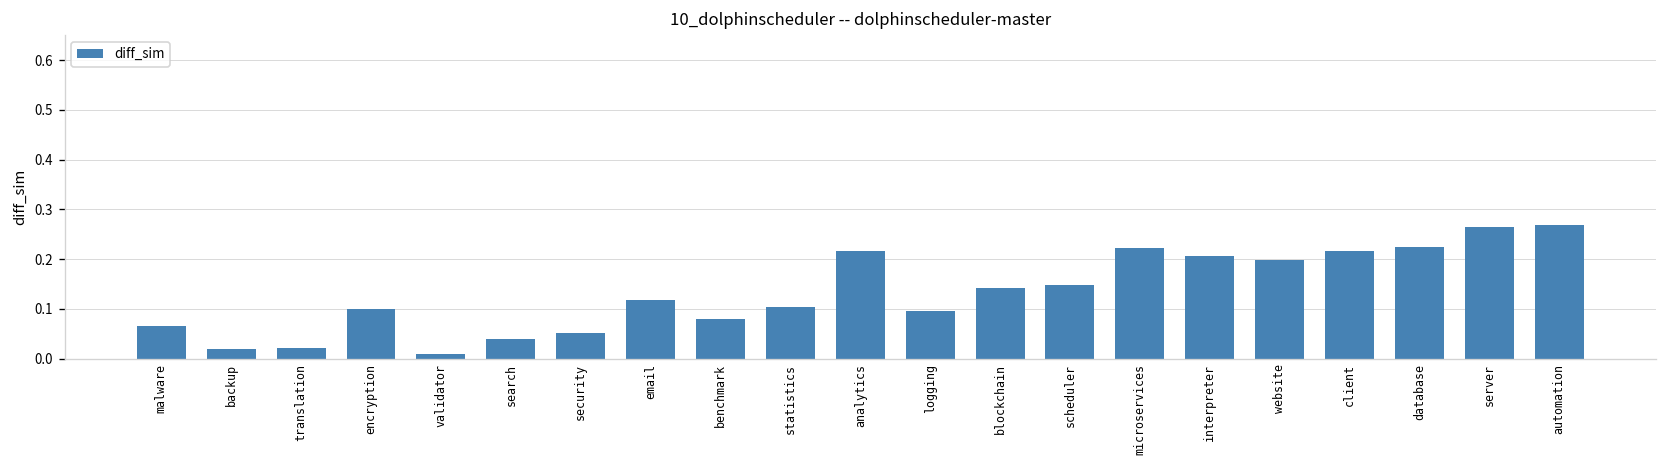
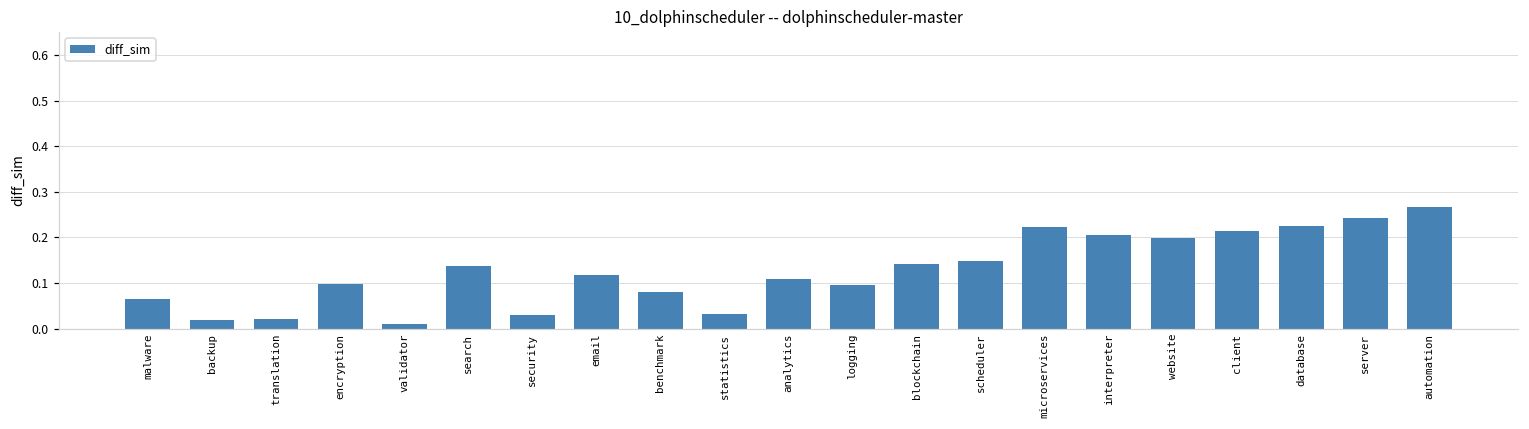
search: 0.04 -> 0.14
security: 0.05 -> 0.03
statistics: 0.10 -> 0.03
analytics: 0.22 -> 0.11
server: 0.26 -> 0.24
